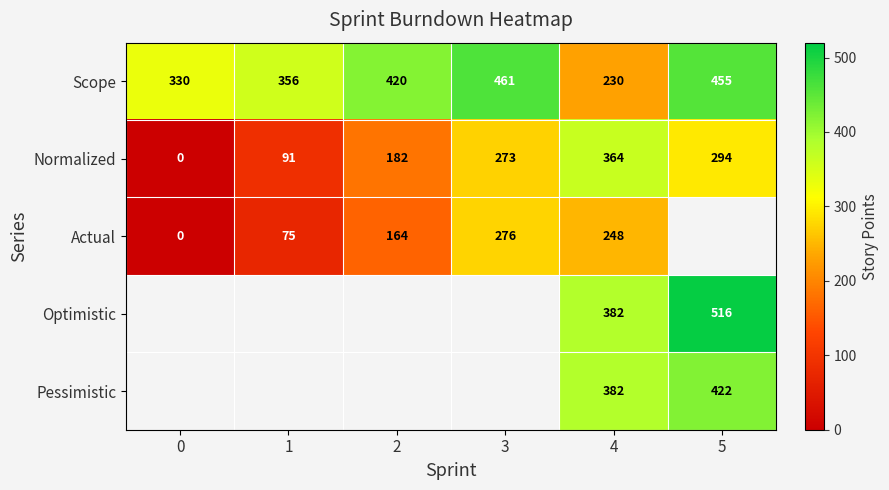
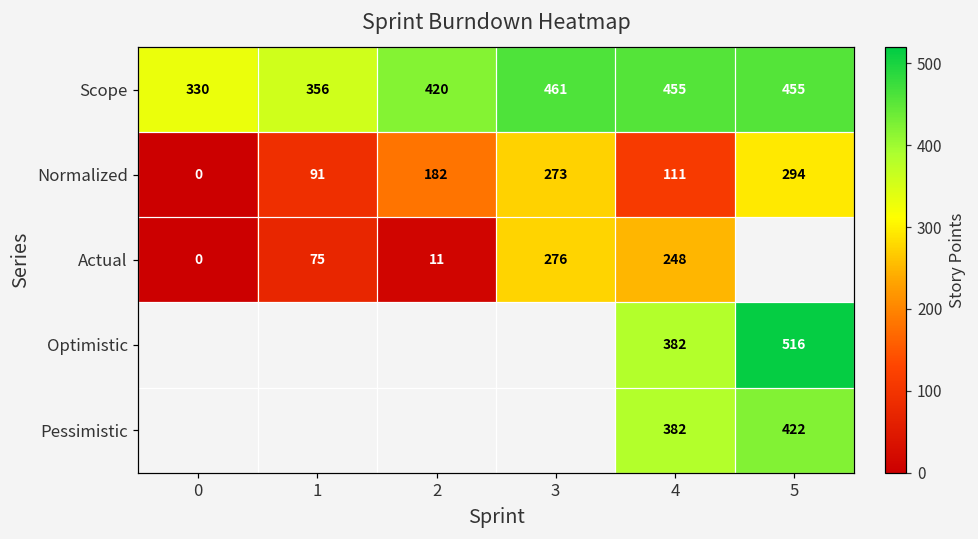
Scope, 4: 230 -> 455
Normalized, 4: 364 -> 111
Actual, 2: 164 -> 11
